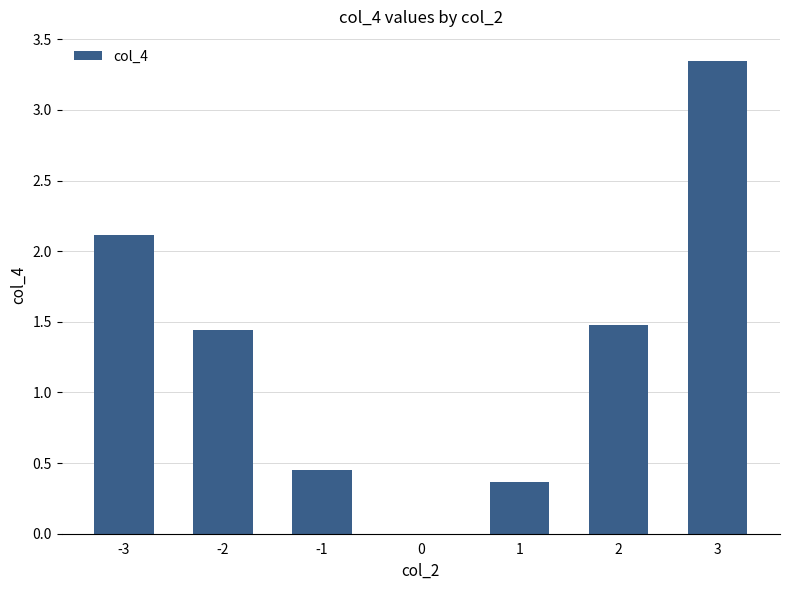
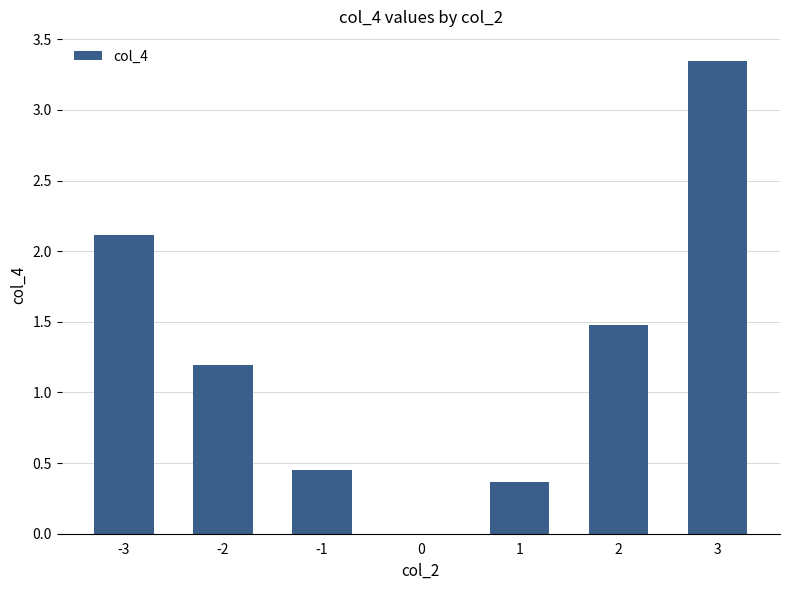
-2: 1.44 -> 1.20
